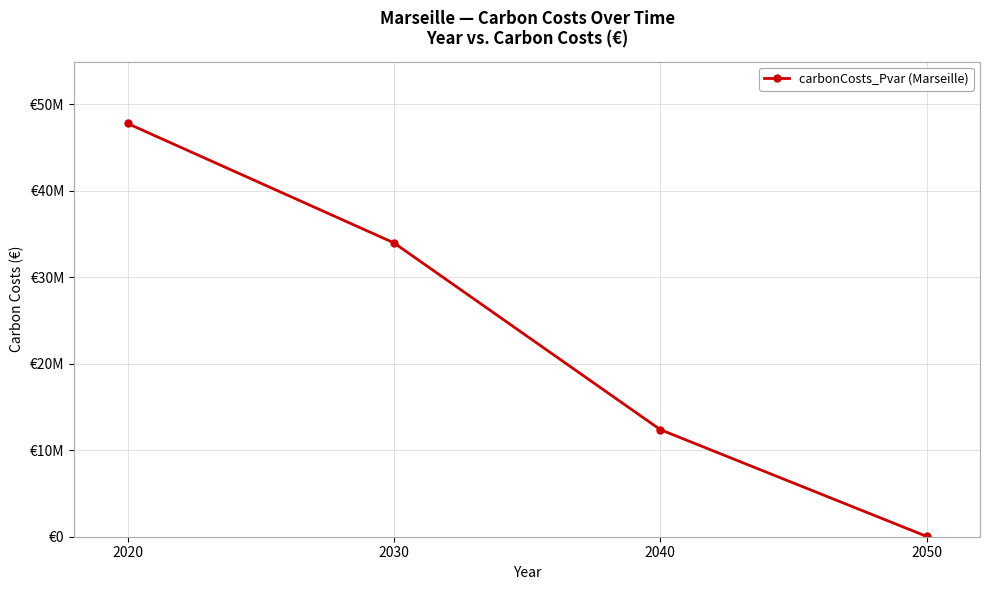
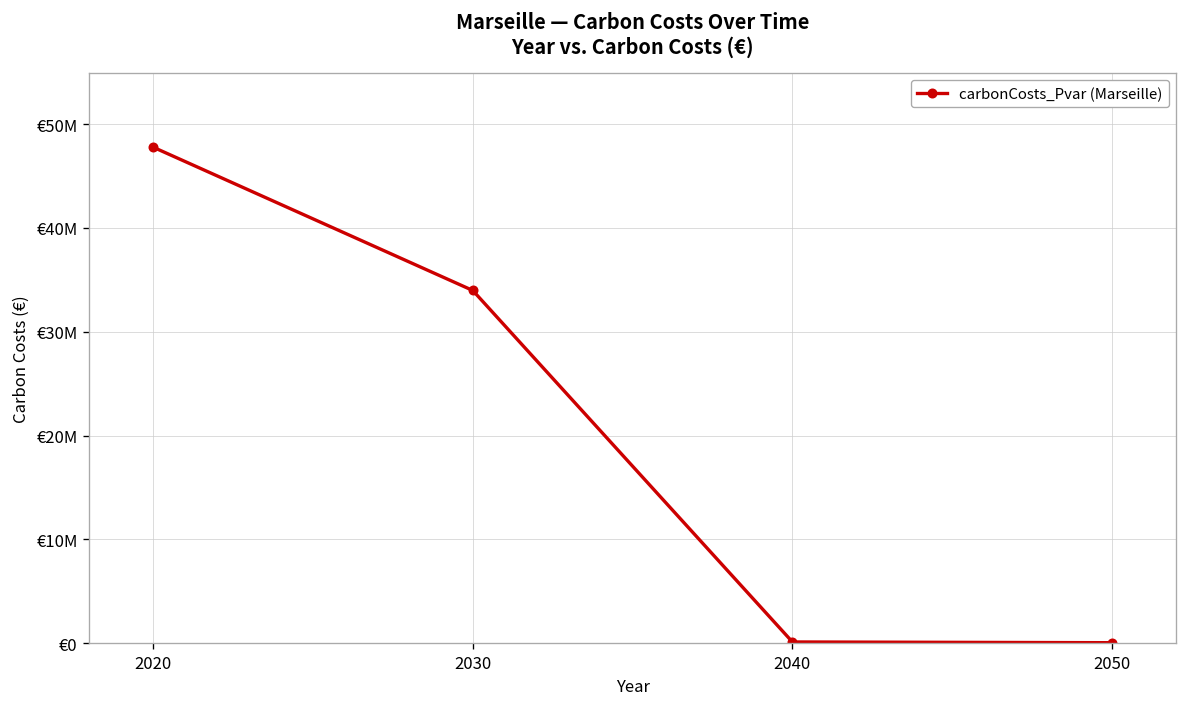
2040: €12000000 -> €0
